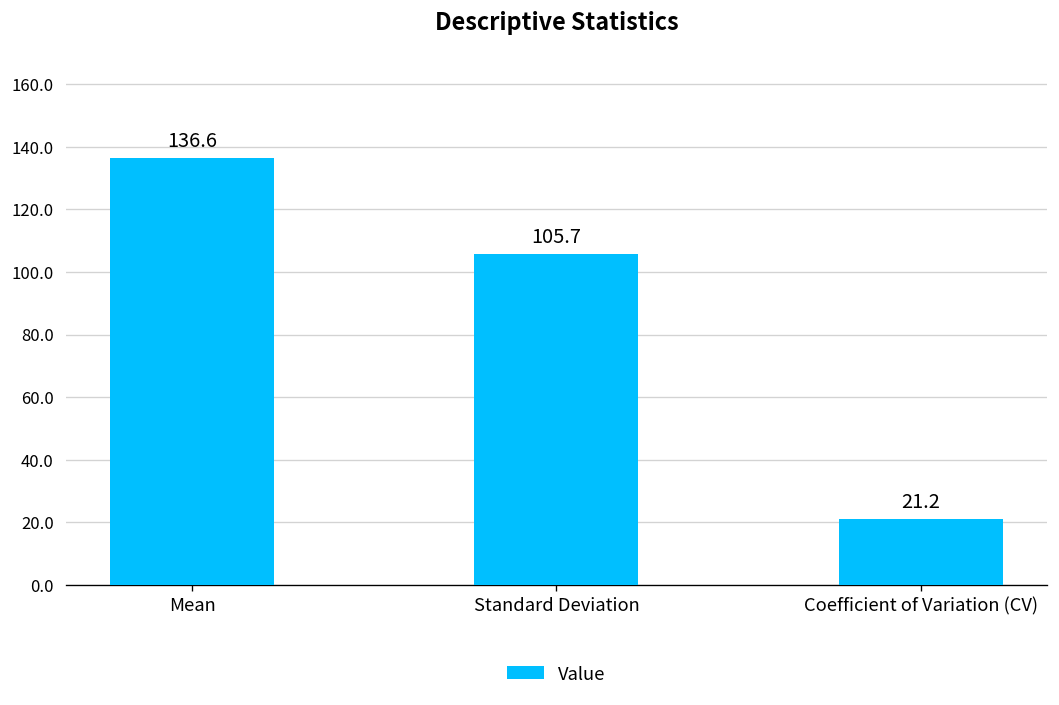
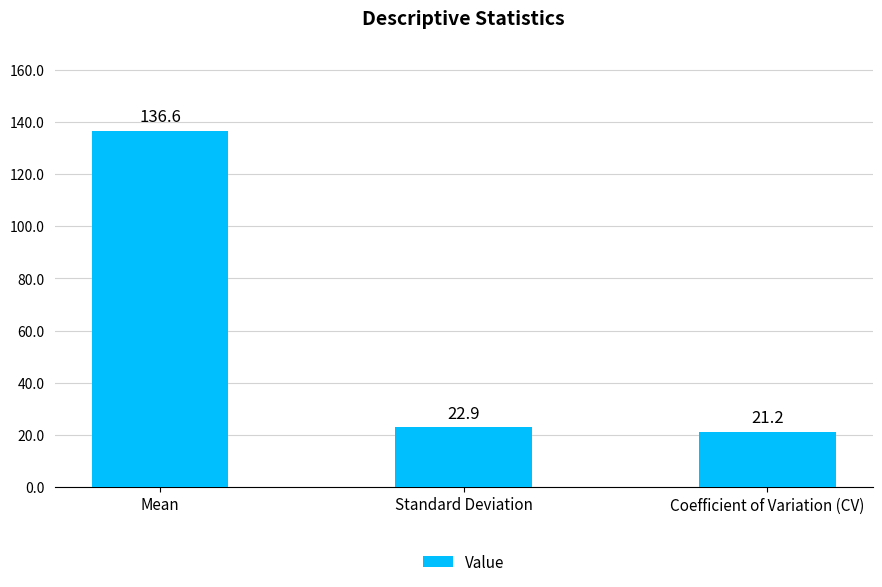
Standard Deviation: 105.7 -> 22.9
